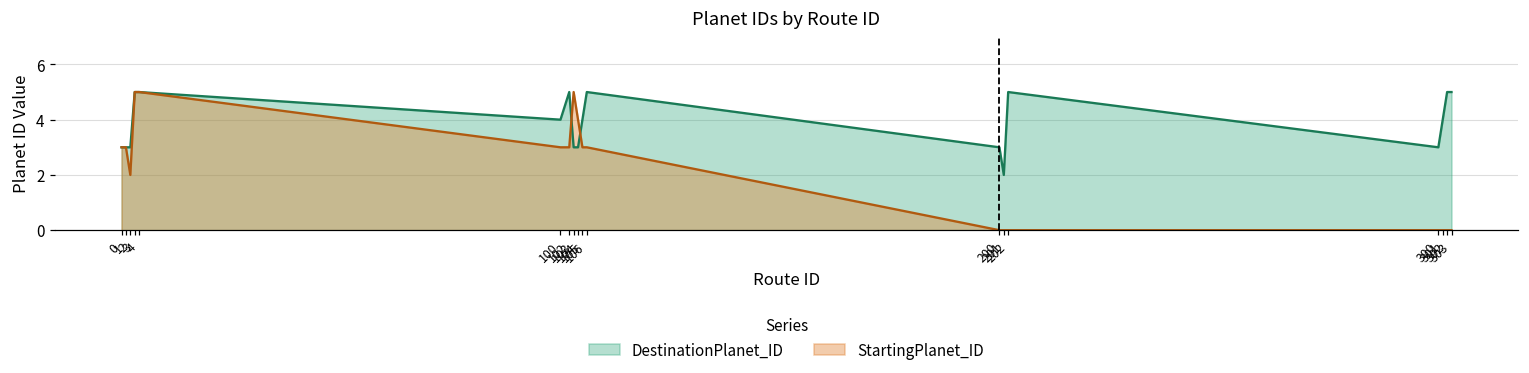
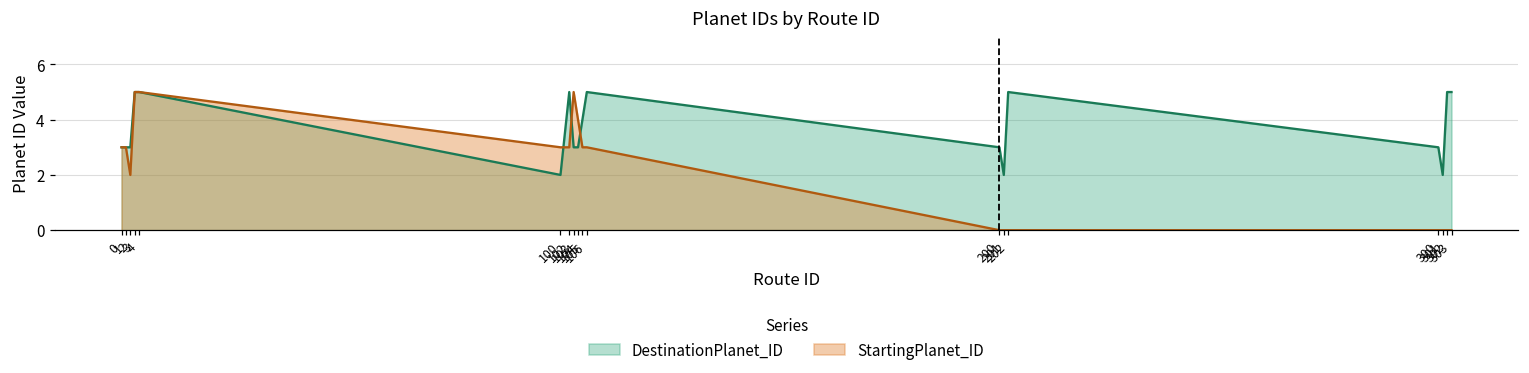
DestinationPlanet_ID, 100: 4 -> 2
DestinationPlanet_ID, 301: 4 -> 2
